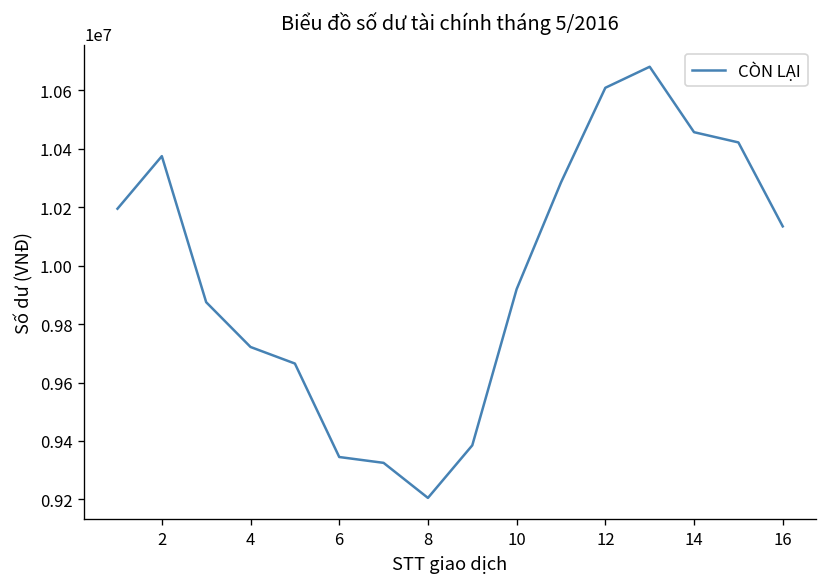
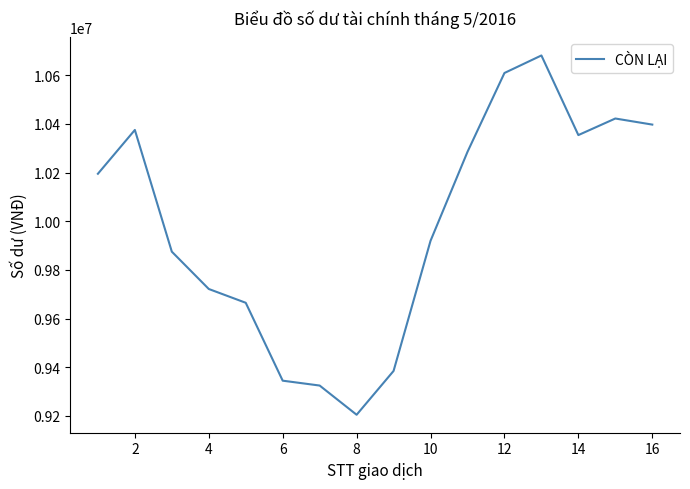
14: 10460000 -> 10350000
16: 10130000 -> 10400000
